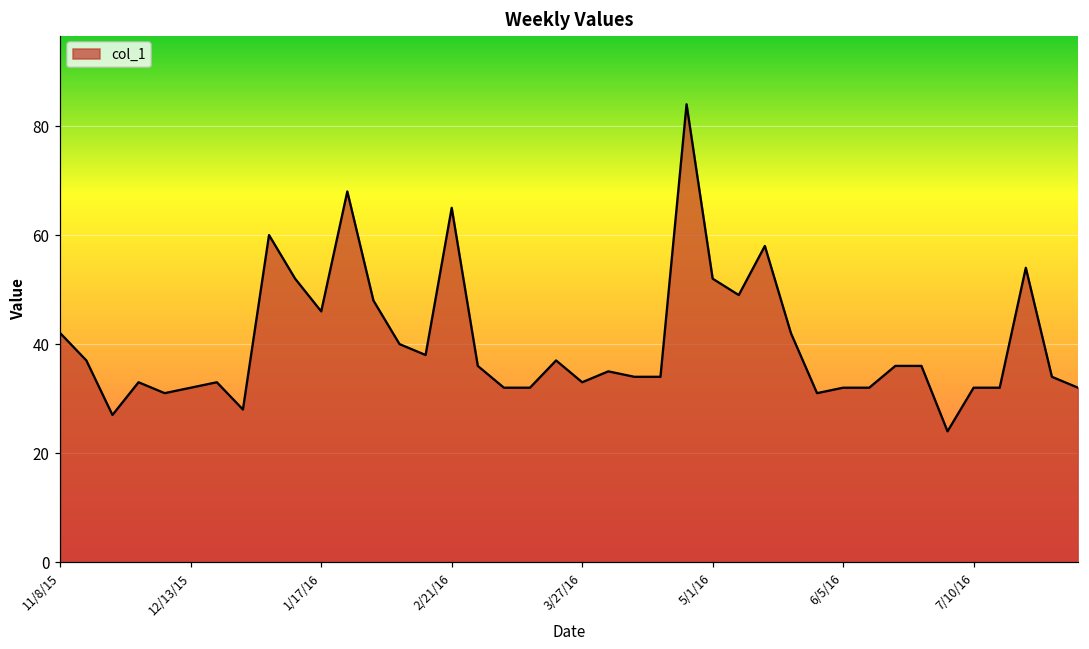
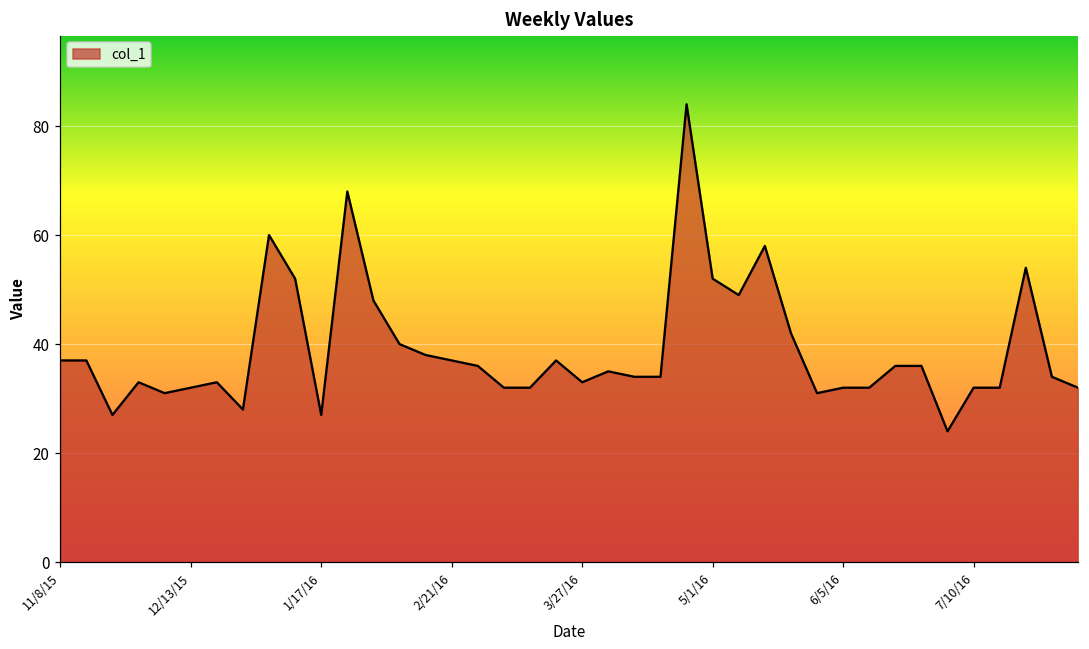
11/8/15: 42 -> 37
1/17/16: 46 -> 27
2/21/16: 65 -> 37
